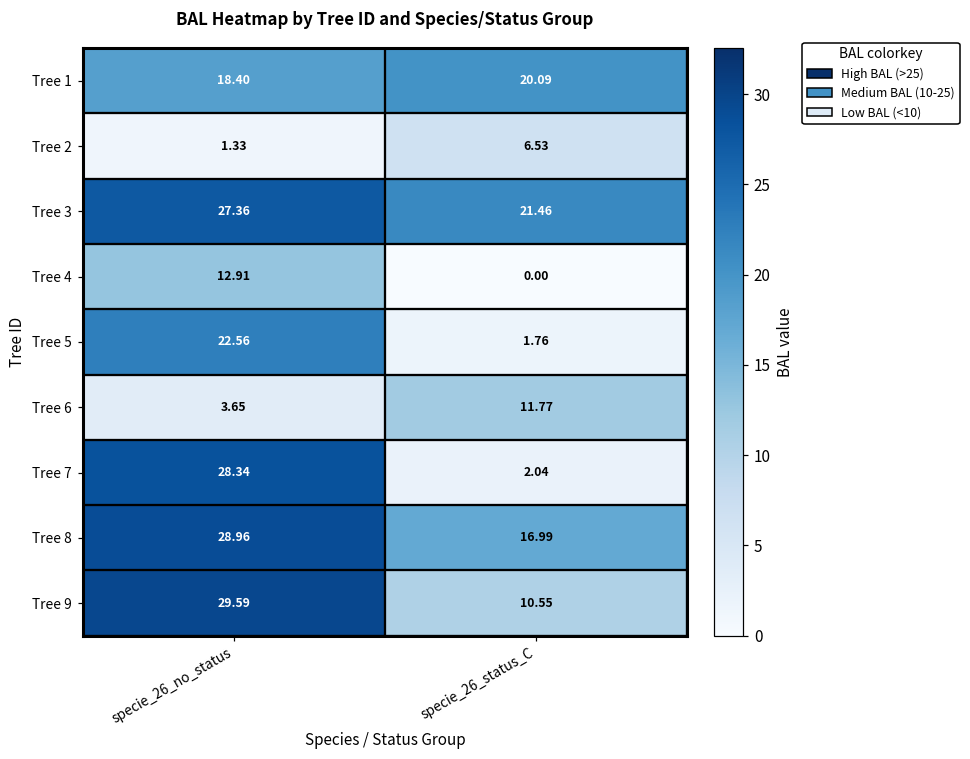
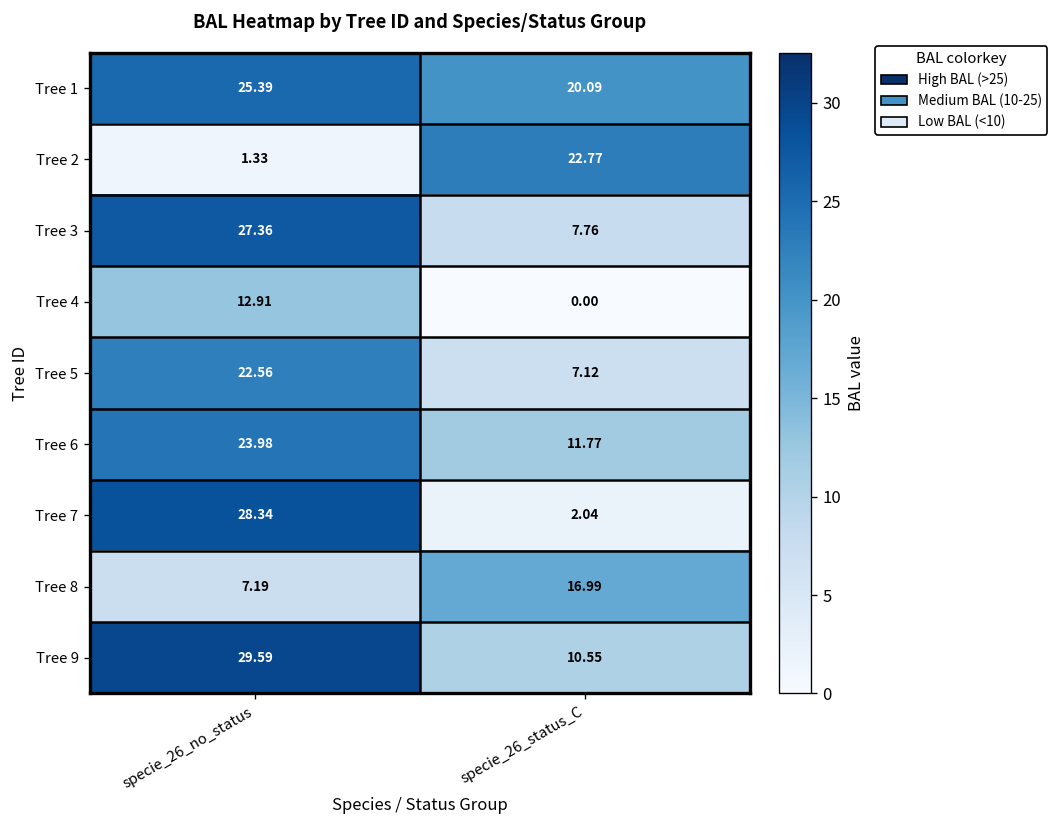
Tree 1, specie_26_no_status: 18.40 -> 25.39
Tree 2, specie_26_status_C: 6.53 -> 22.77
Tree 3, specie_26_status_C: 21.46 -> 7.76
Tree 5, specie_26_status_C: 1.76 -> 7.12
Tree 6, specie_26_no_status: 3.65 -> 23.98
Tree 8, specie_26_no_status: 28.96 -> 7.19
